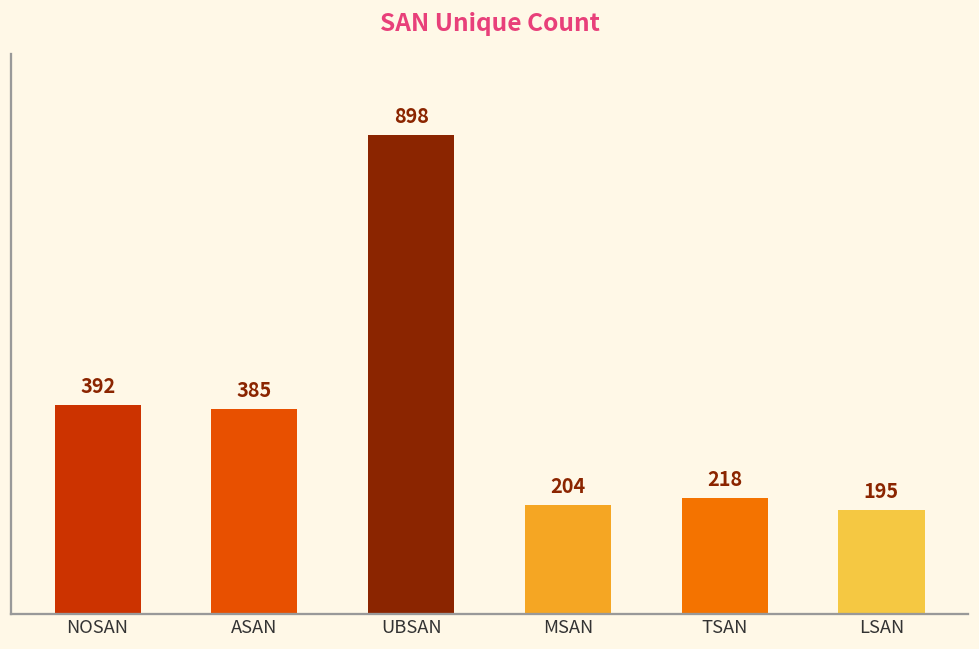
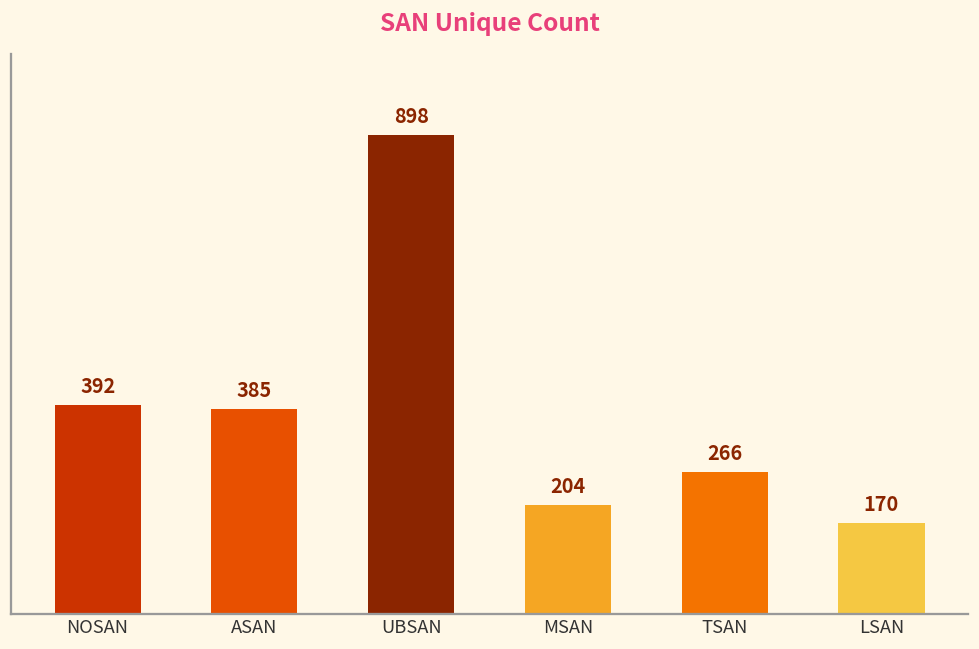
TSAN: 218 -> 266
LSAN: 195 -> 170
